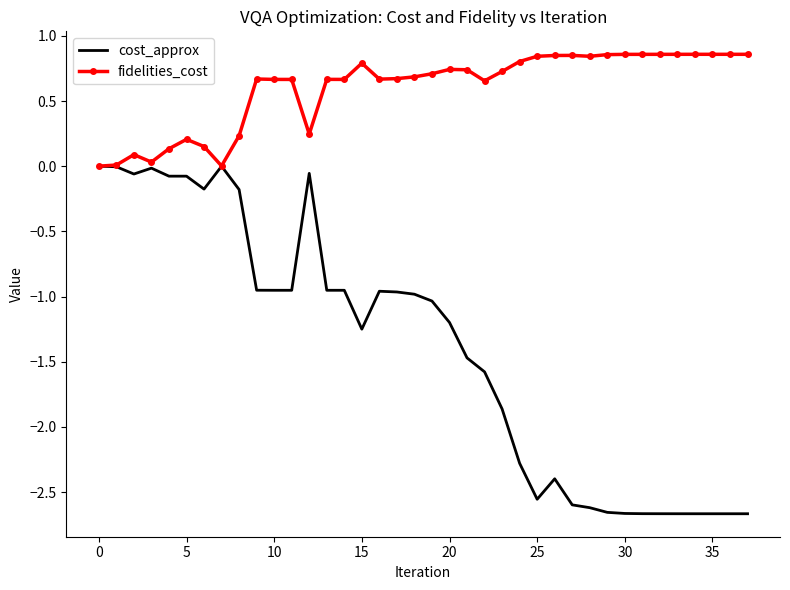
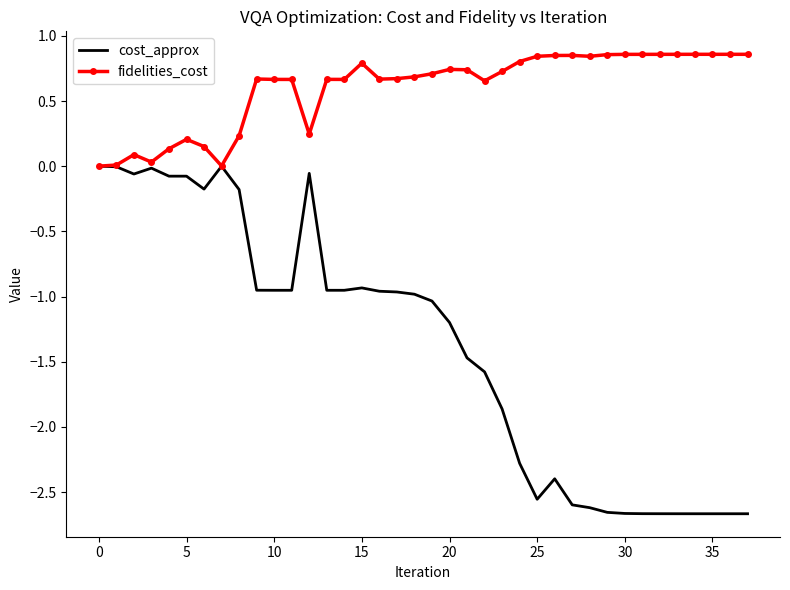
cost_approx, 15: -1.25 -> -0.93
